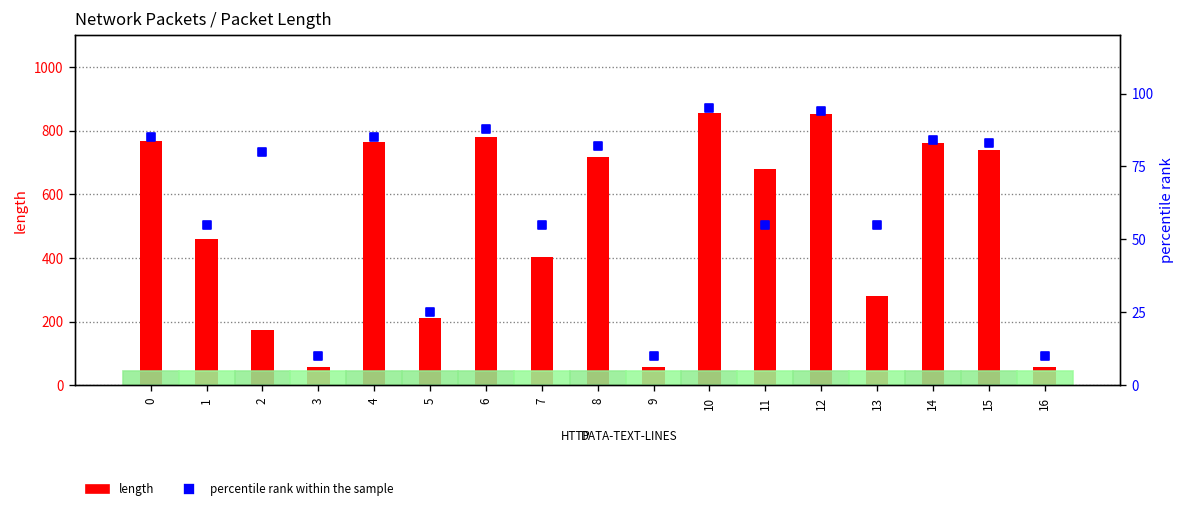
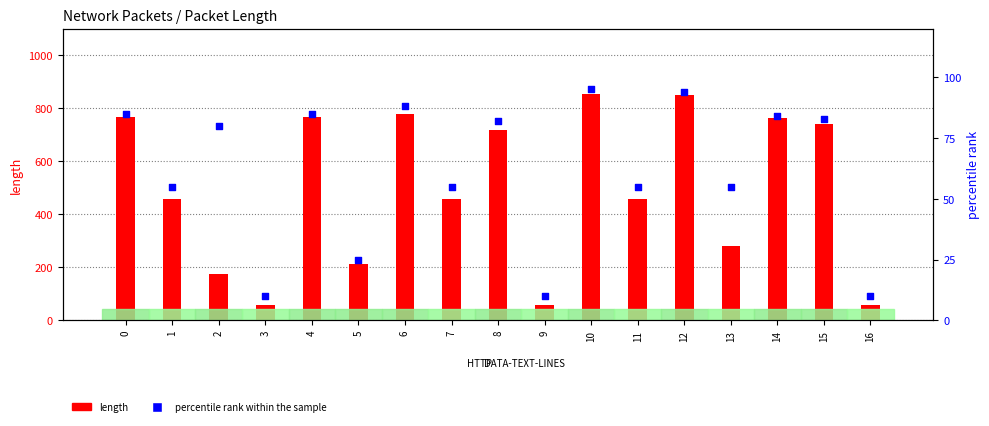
length, 7: 400 -> 460
length, 11: 680 -> 460
